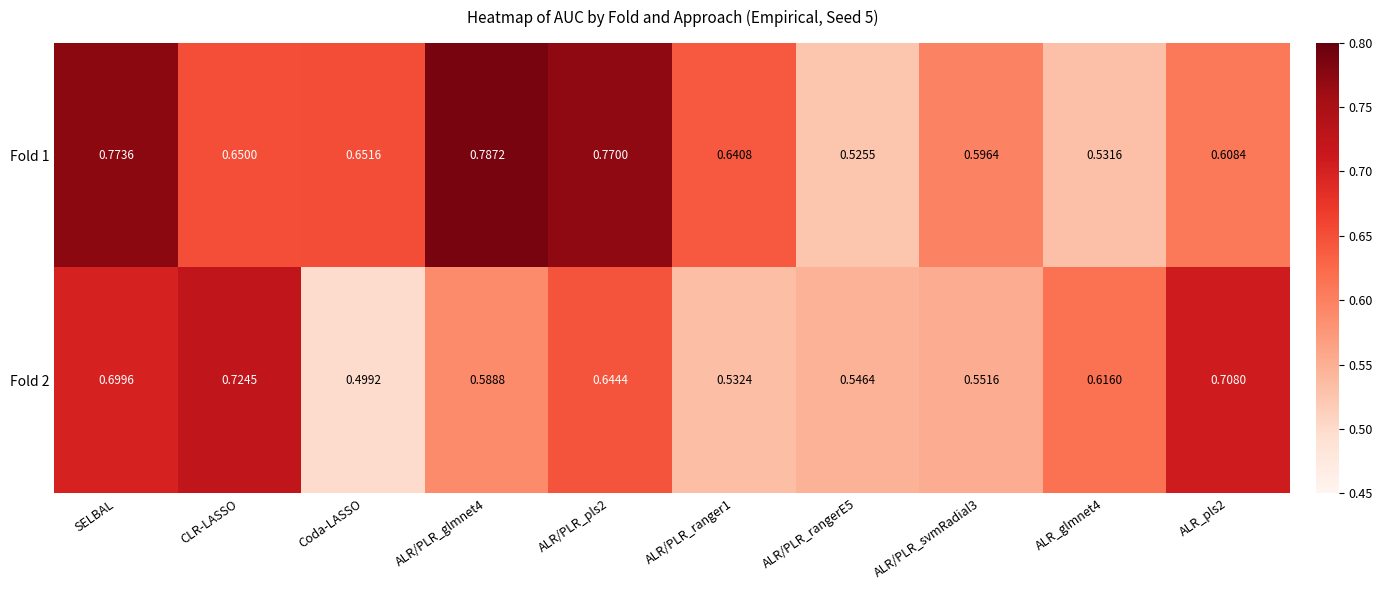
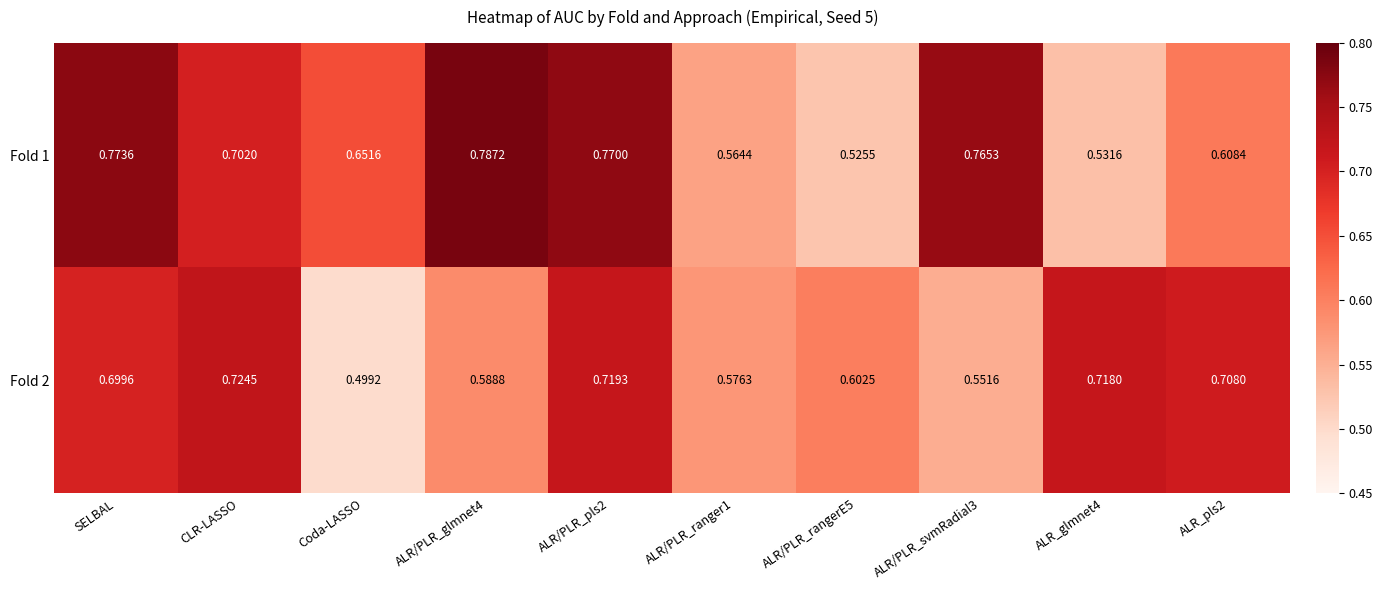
Fold 1, CLR-LASSO: 0.6500 -> 0.7020
Fold 1, ALR/PLR_ranger1: 0.6408 -> 0.5644
Fold 1, ALR/PLR_svmRadial3: 0.5964 -> 0.7653
Fold 2, ALR/PLR_pls2: 0.6444 -> 0.7193
Fold 2, ALR/PLR_ranger1: 0.5324 -> 0.5763
Fold 2, ALR/PLR_rangerE5: 0.5464 -> 0.6025
Fold 2, ALR_glmnet4: 0.6160 -> 0.7180
